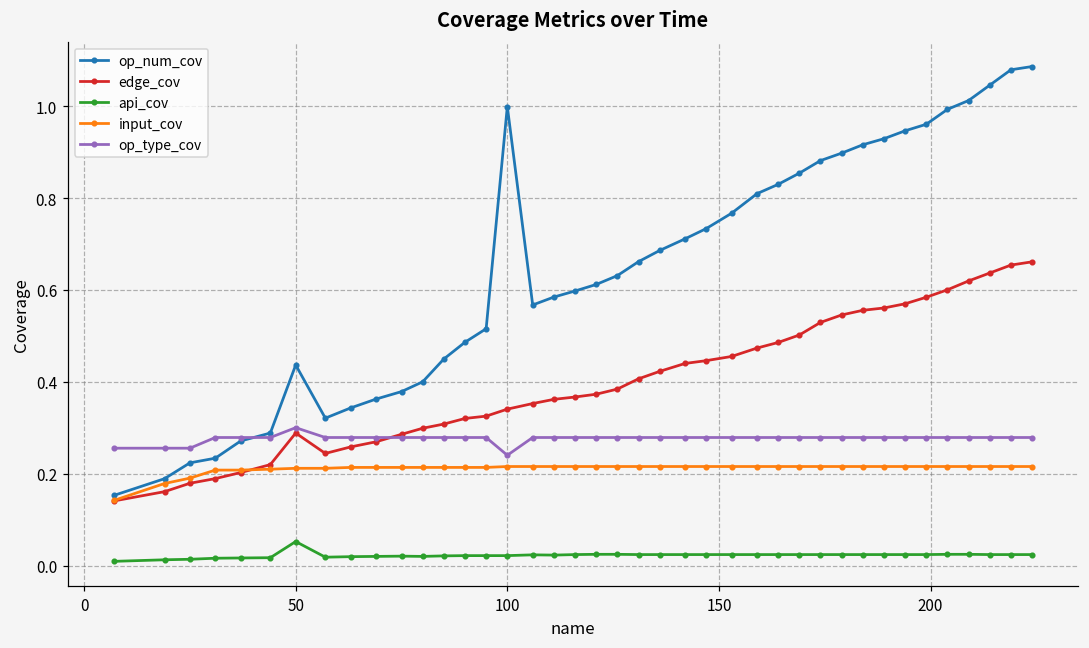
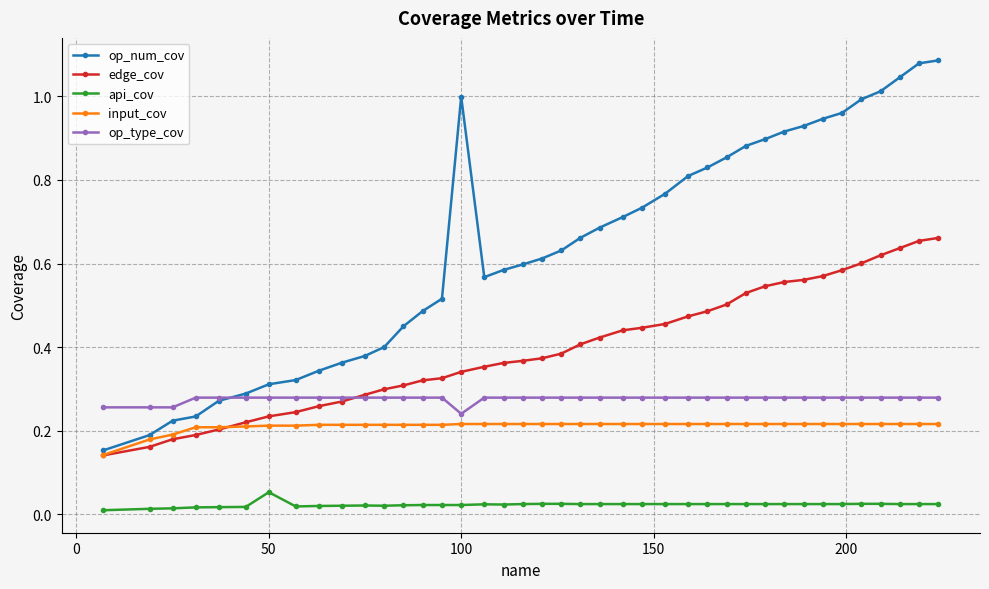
op_num_cov, 50: 0.44 -> 0.31
edge_cov, 50: 0.29 -> 0.23
op_type_cov, 50: 0.30 -> 0.28
